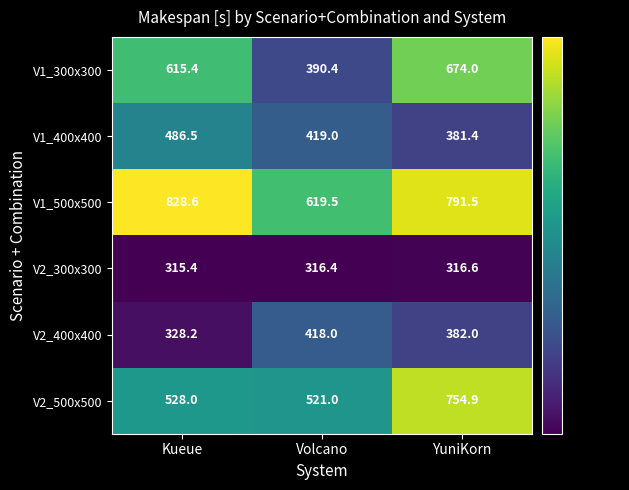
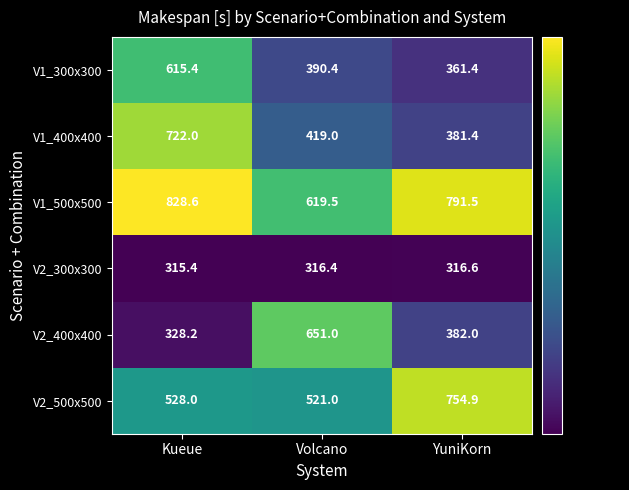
V1_300x300, YuniKorn: 674.0 -> 361.4
V1_400x400, Kueue: 486.5 -> 722.0
V2_400x400, Volcano: 418.0 -> 651.0
